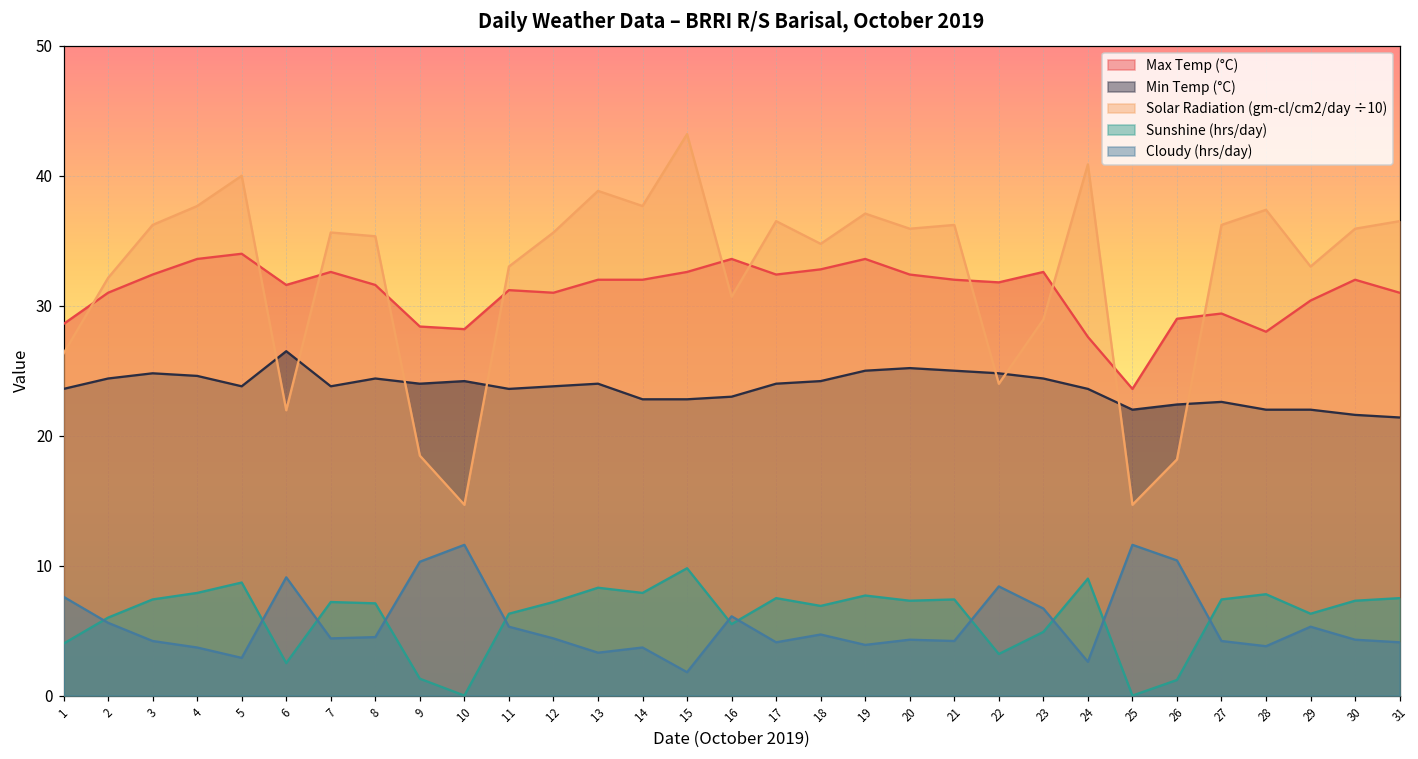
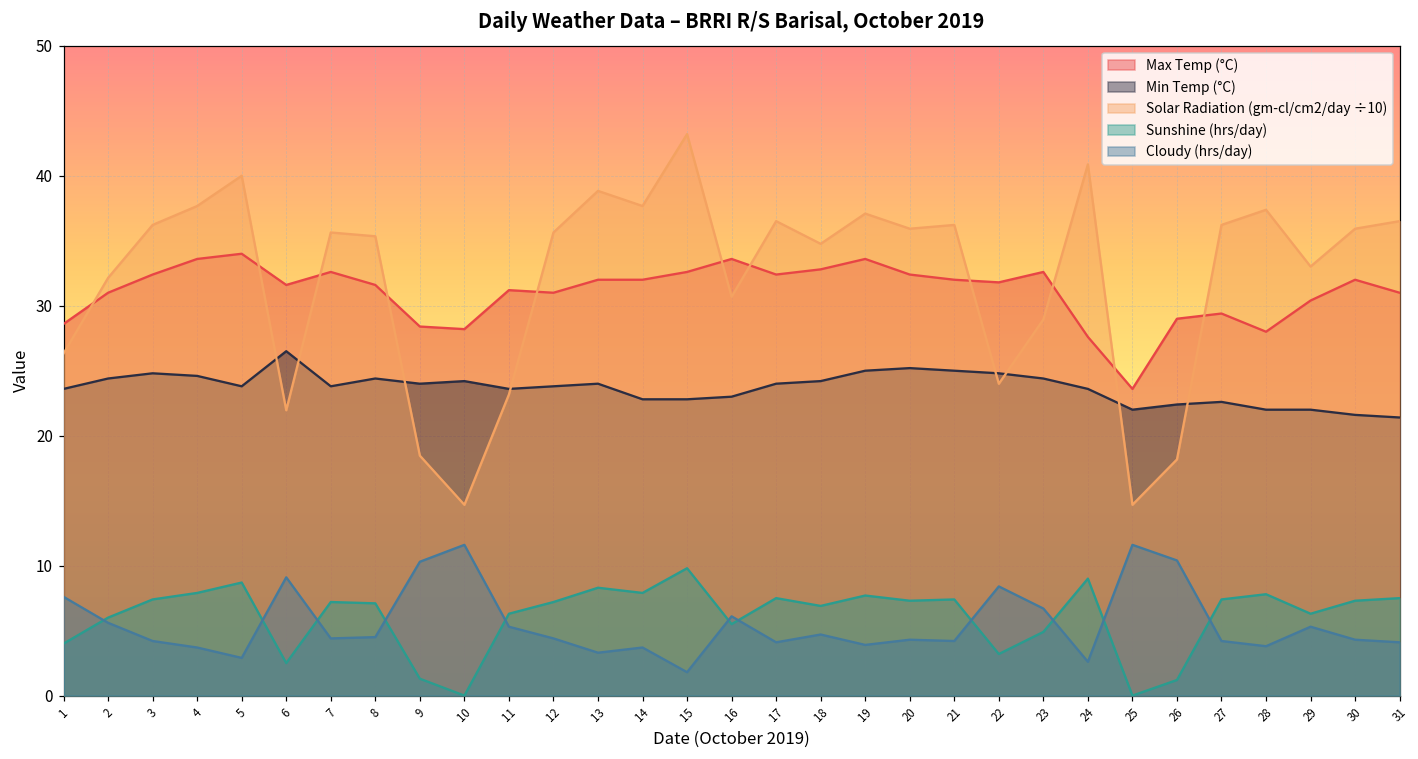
Solar Radiation (gm-cl/cm2/day ÷10), 11: 33.0 -> 23.2
